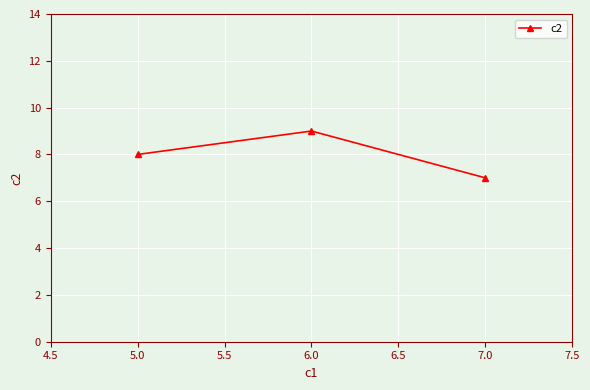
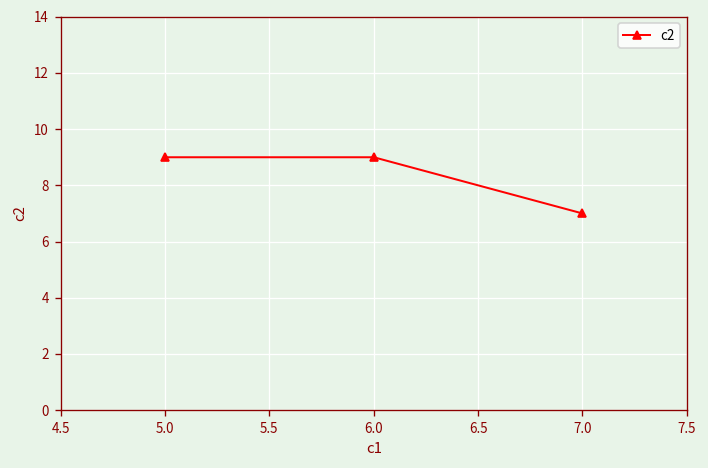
5.0: 8 -> 9
